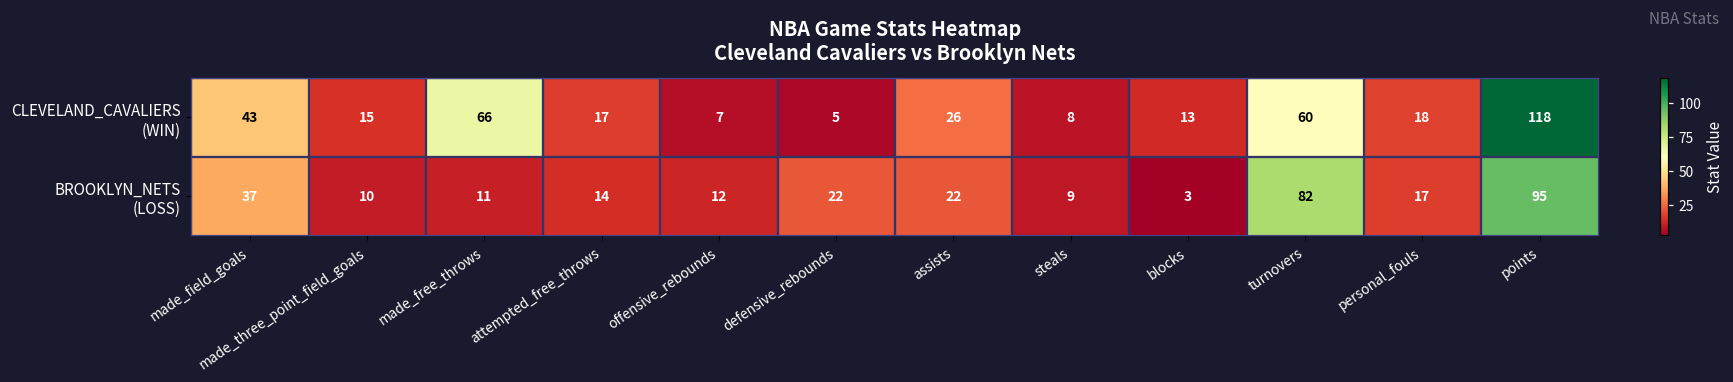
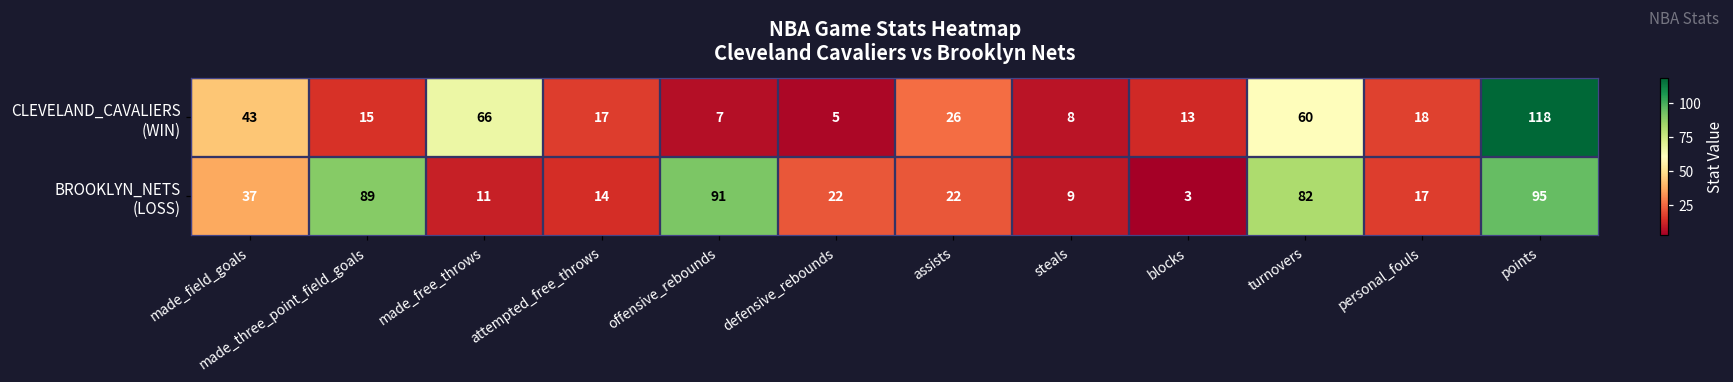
BROOKLYN_NETS (LOSS), made_three_point_field_goals: 10 -> 89
BROOKLYN_NETS (LOSS), offensive_rebounds: 12 -> 91
